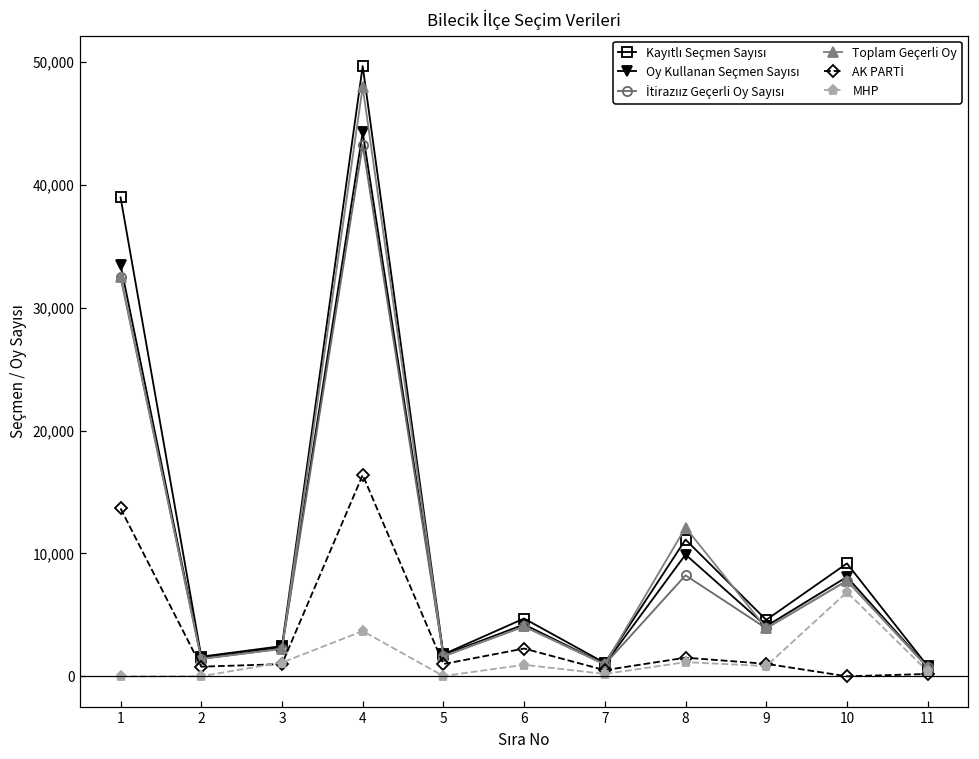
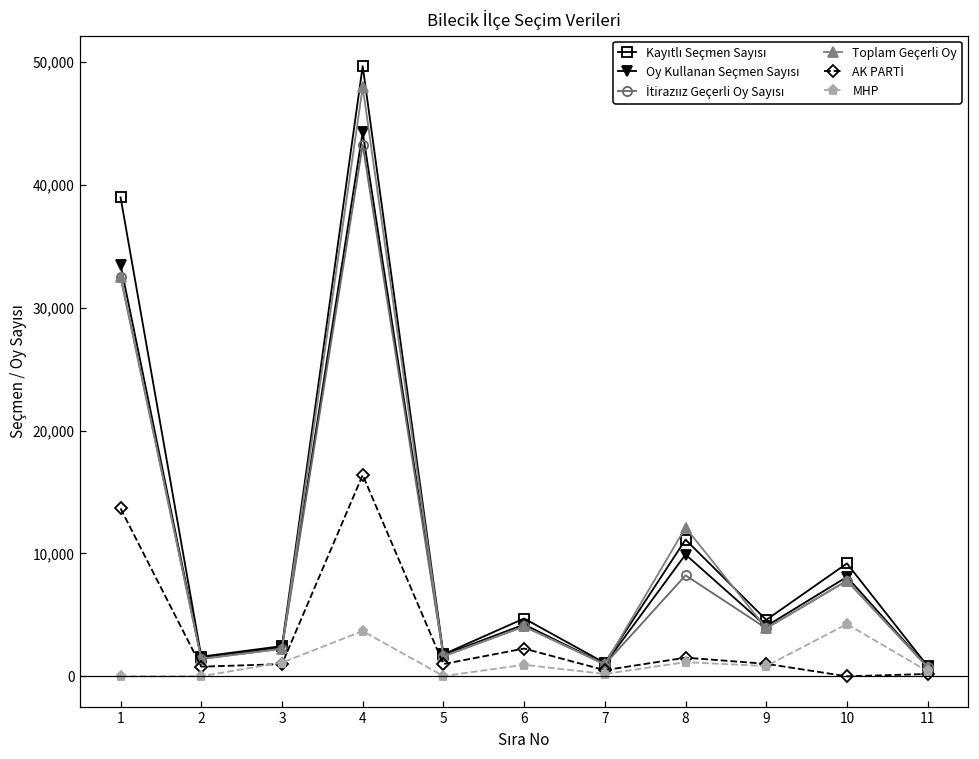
MHP, 10: 6,900 -> 4,300
